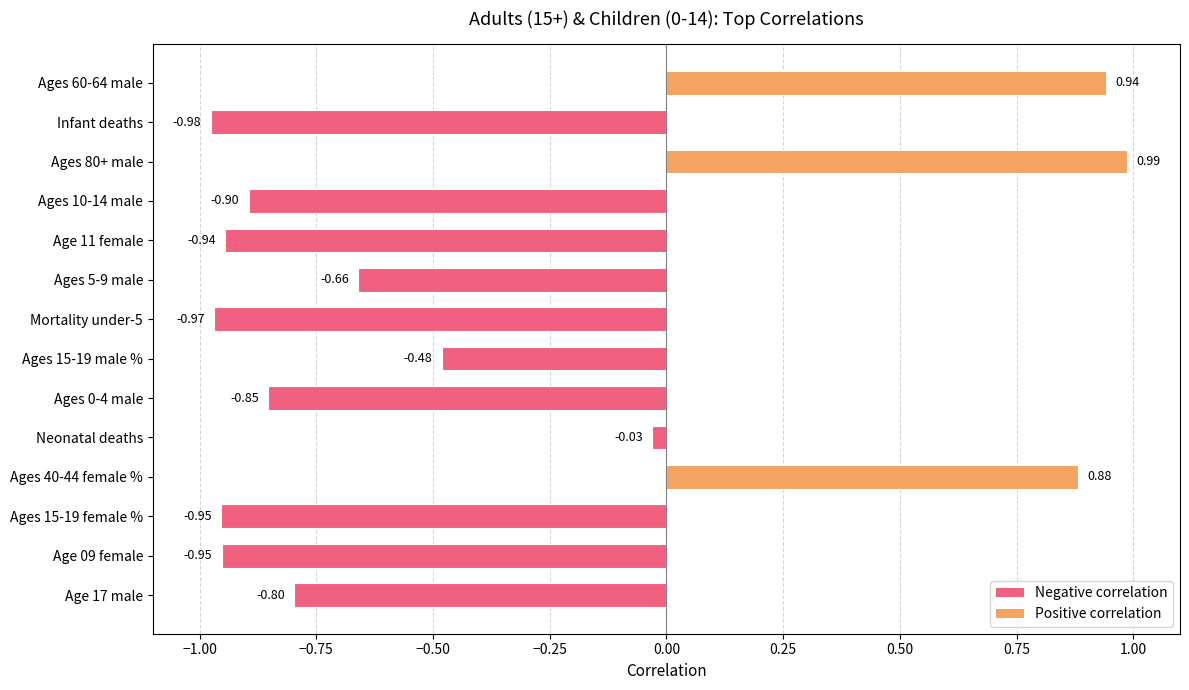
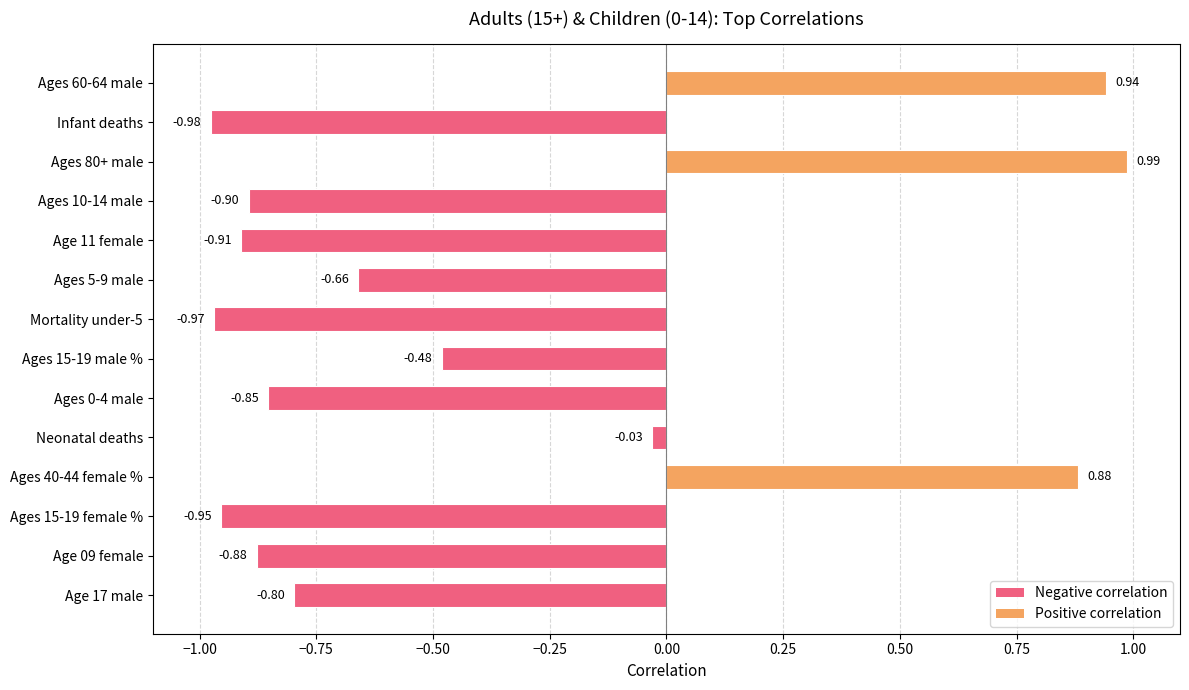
Age 11 female: -0.94 -> -0.91
Age 09 female: -0.95 -> -0.88
